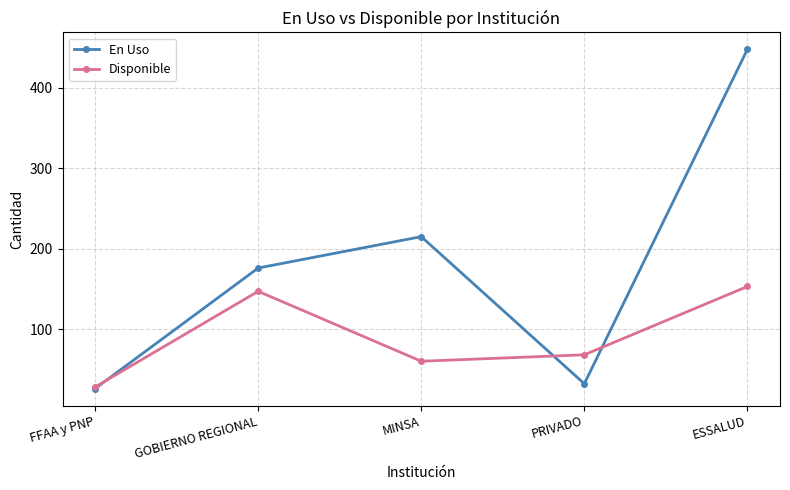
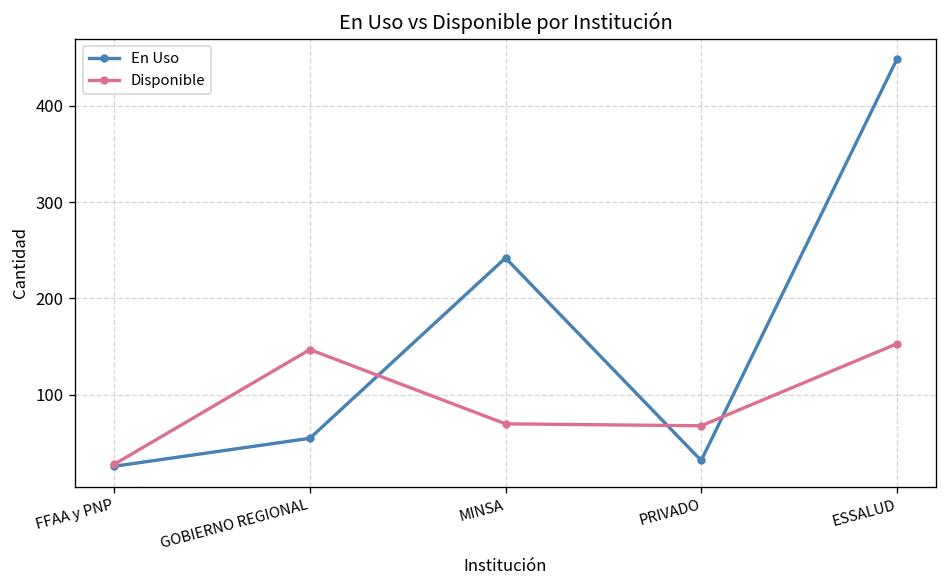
En Uso, GOBIERNO REGIONAL: 180 -> 60
En Uso, MINSA: 220 -> 240
Disponible, MINSA: 60 -> 70
